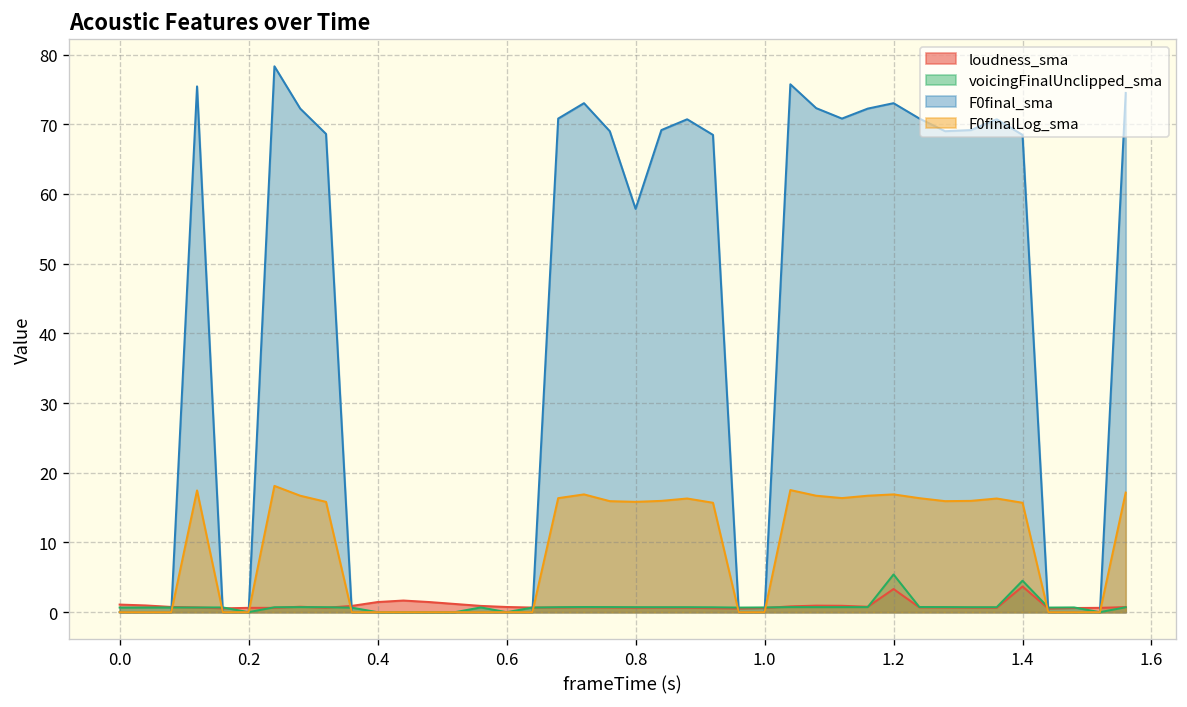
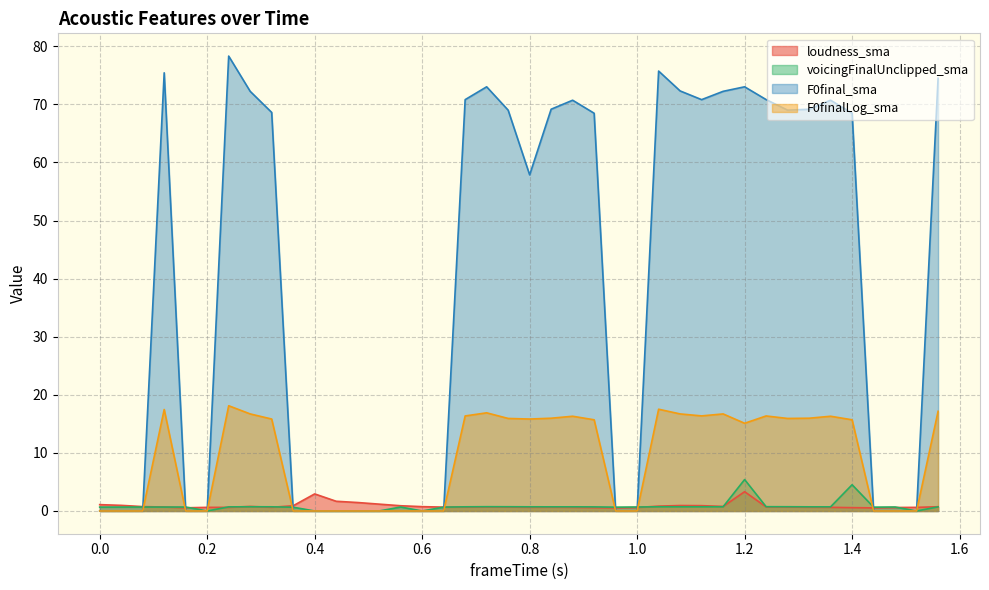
loudness_sma, 0.4: 1 -> 3
F0finalLog_sma, 1.2: 17 -> 15
loudness_sma, 1.4: 4 -> 1
